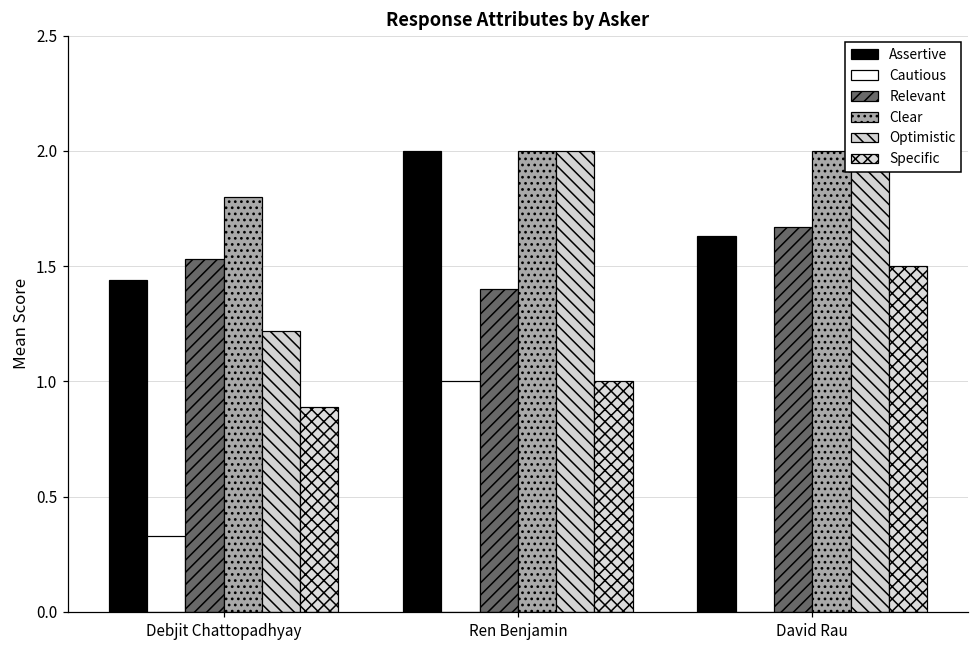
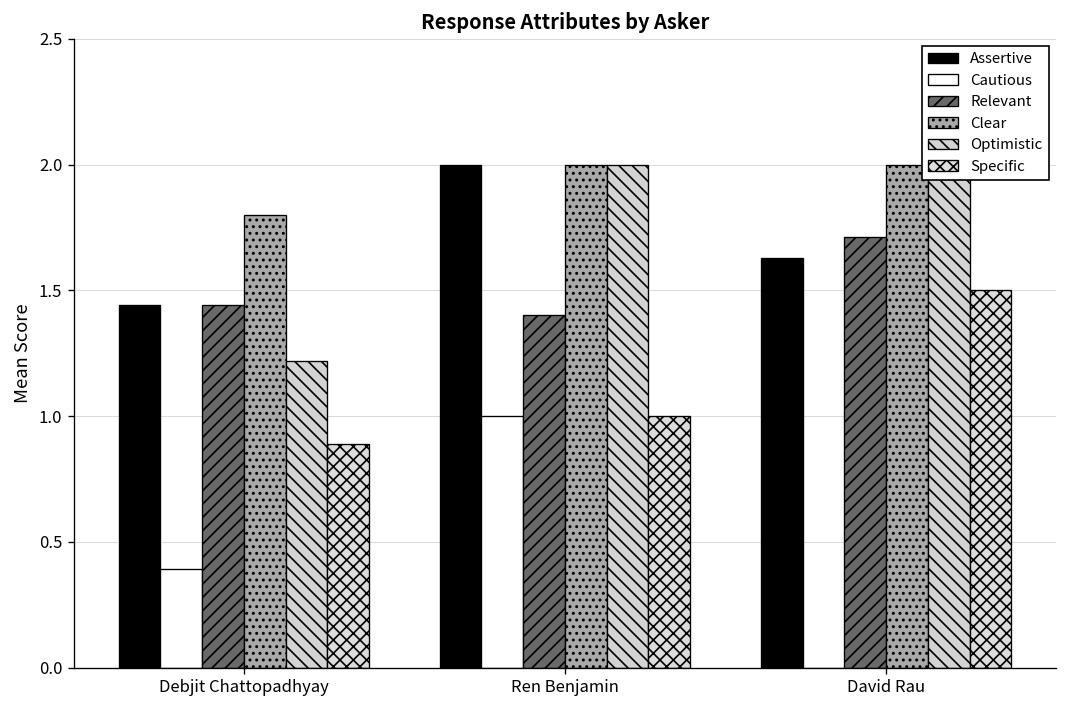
Cautious, Debjit Chattopadhyay: 0.33 -> 0.39
Relevant, Debjit Chattopadhyay: 1.53 -> 1.44
Relevant, David Rau: 1.67 -> 1.71
